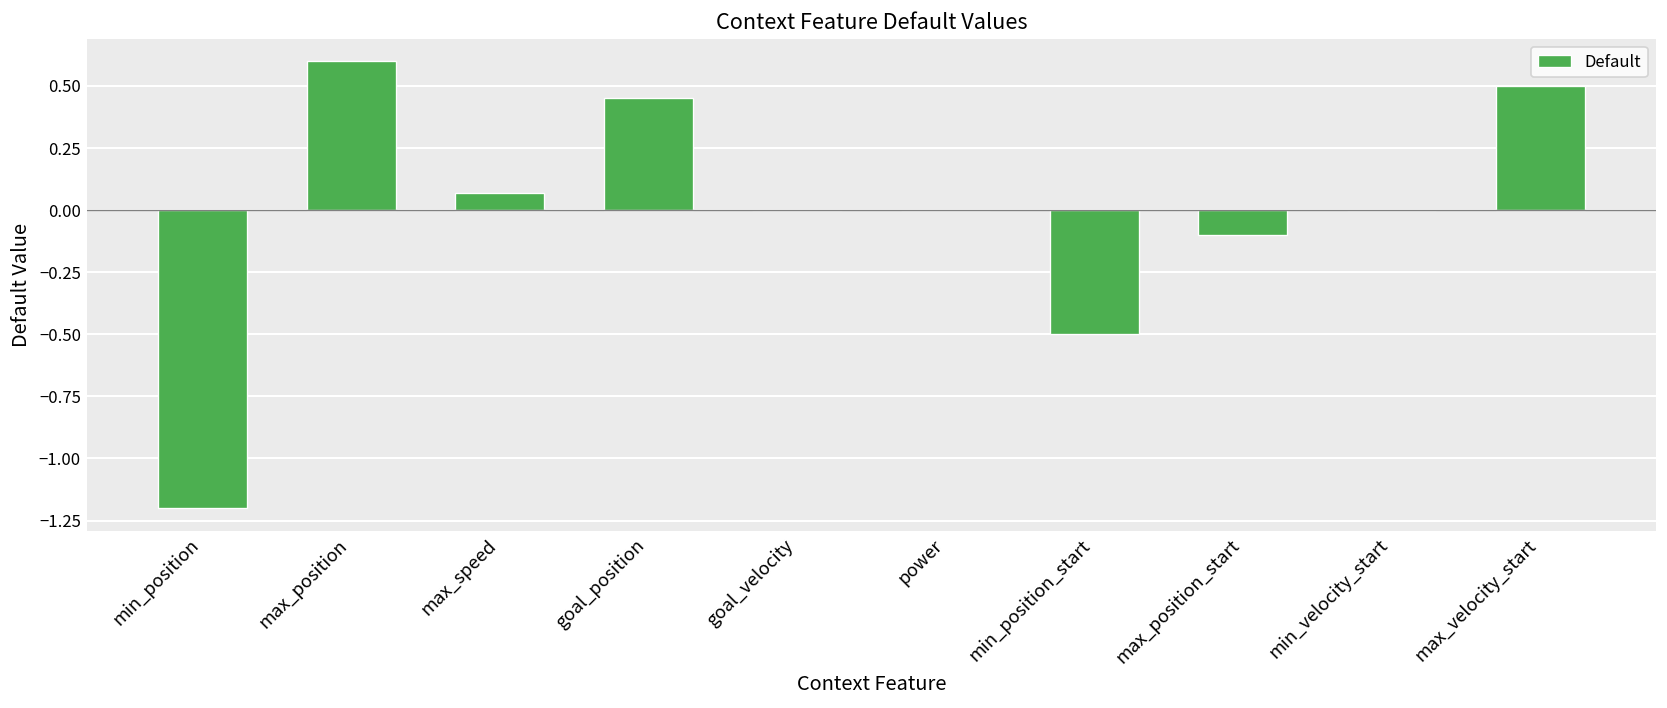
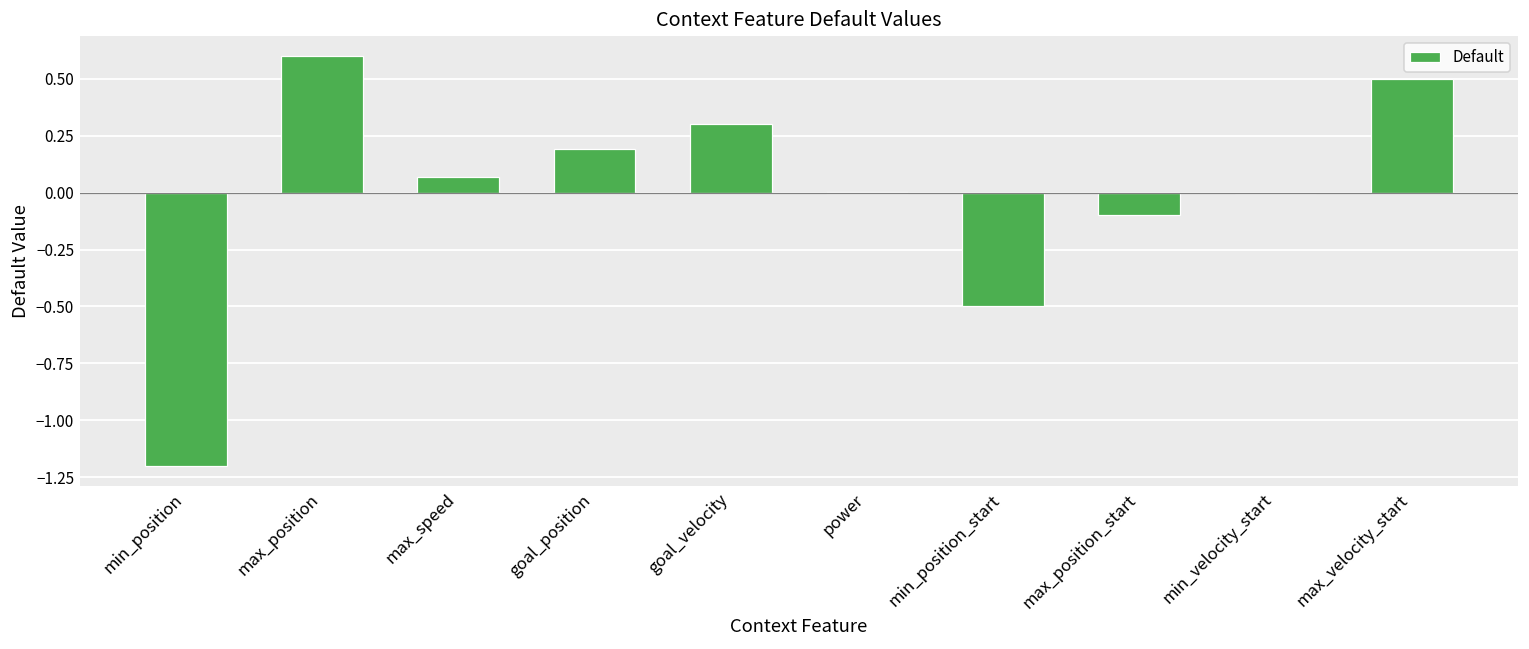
goal_position: 0.45 -> 0.19
goal_velocity: 0.0 -> 0.3
